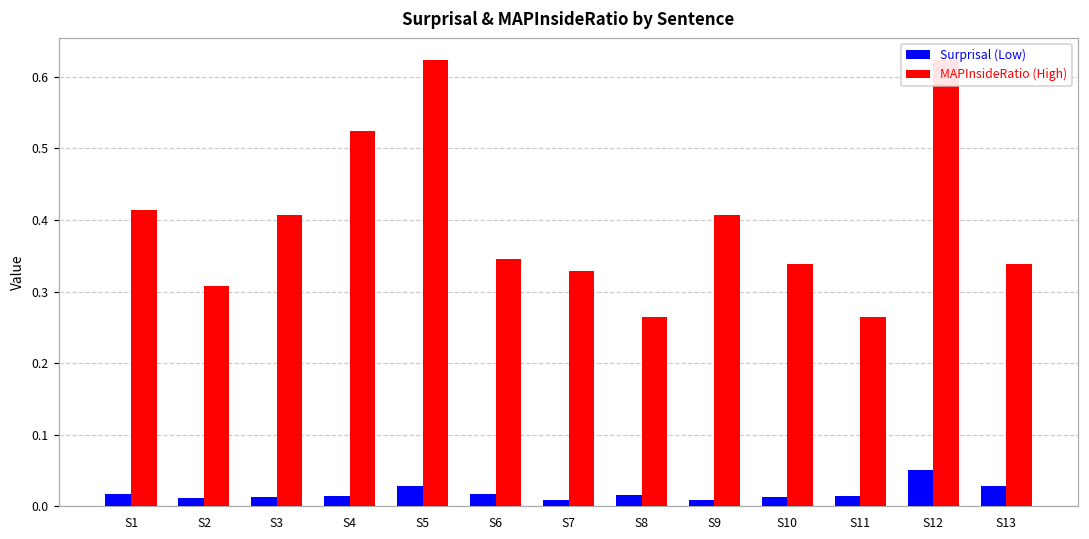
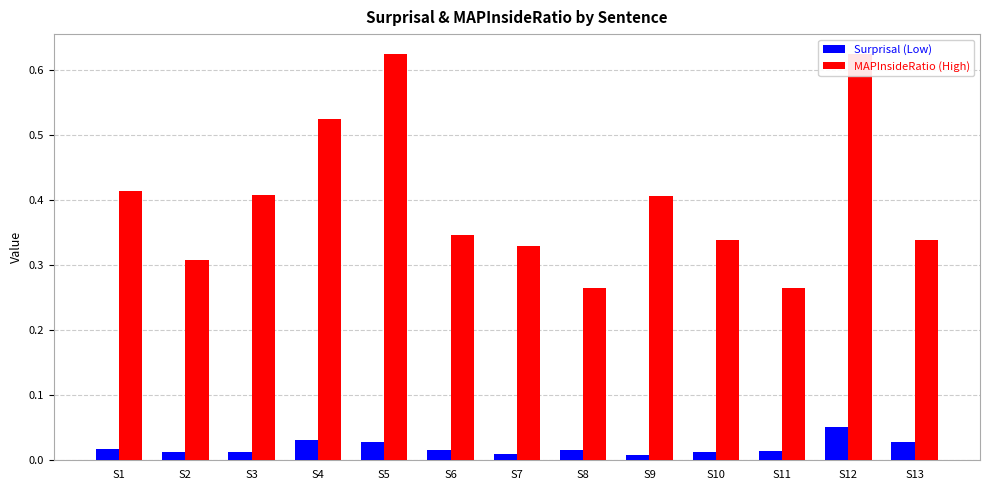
Surprisal (Low), S4: 0.01 -> 0.03
